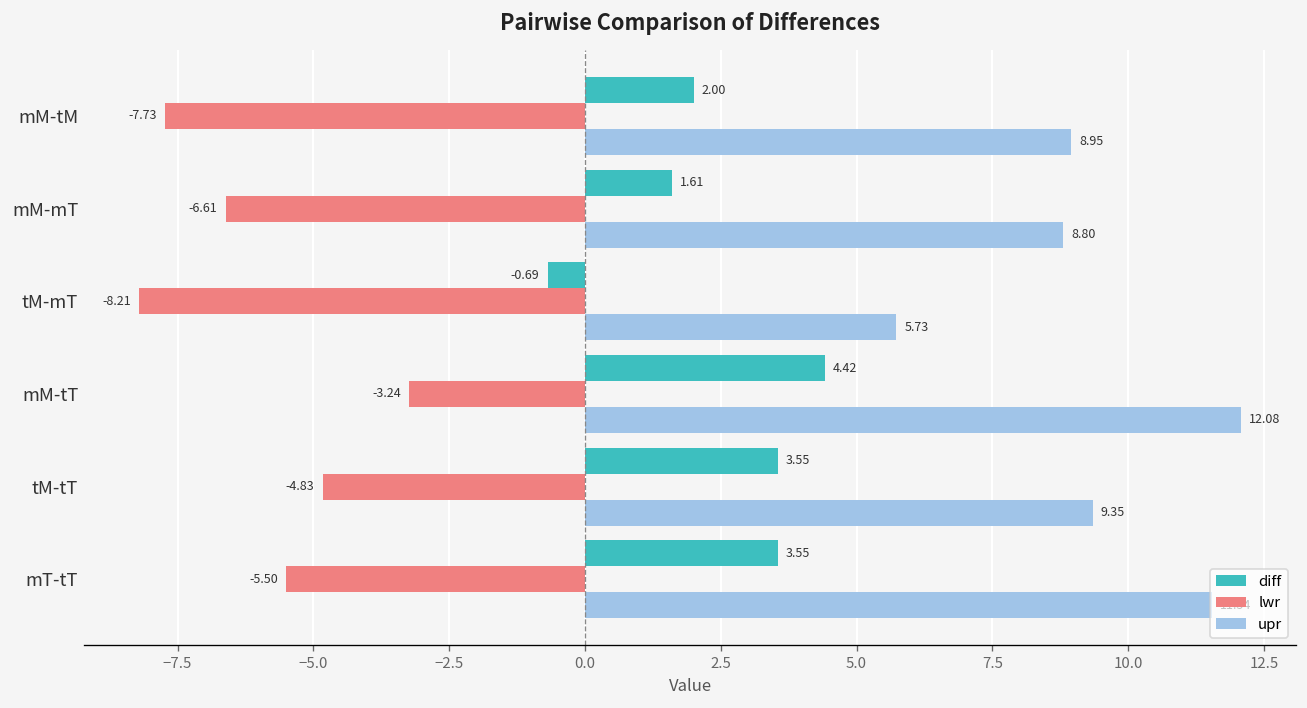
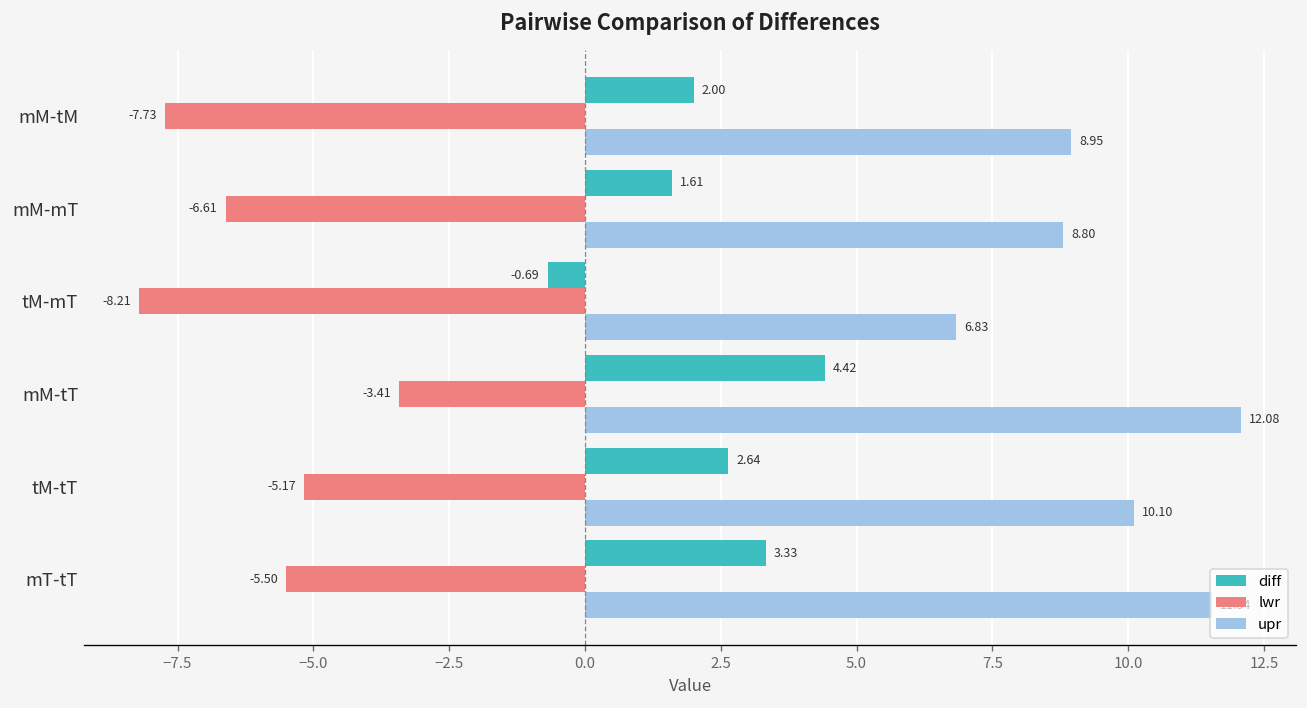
upr, tM-mT: 5.73 -> 6.83
lwr, mM-tT: -3.24 -> -3.41
diff, tM-tT: 3.55 -> 2.64
lwr, tM-tT: -4.83 -> -5.17
upr, tM-tT: 9.35 -> 10.10
diff, mT-tT: 3.55 -> 3.33
